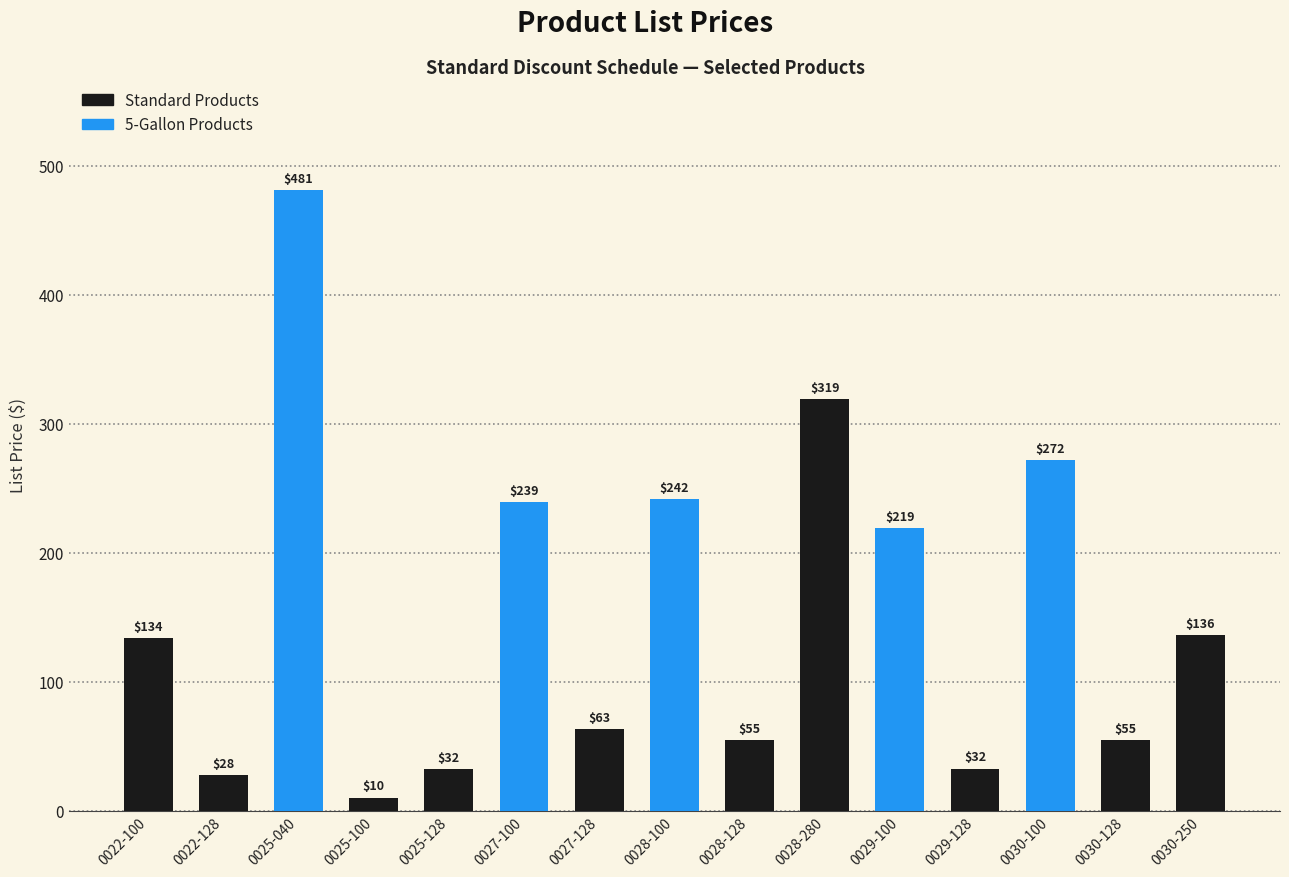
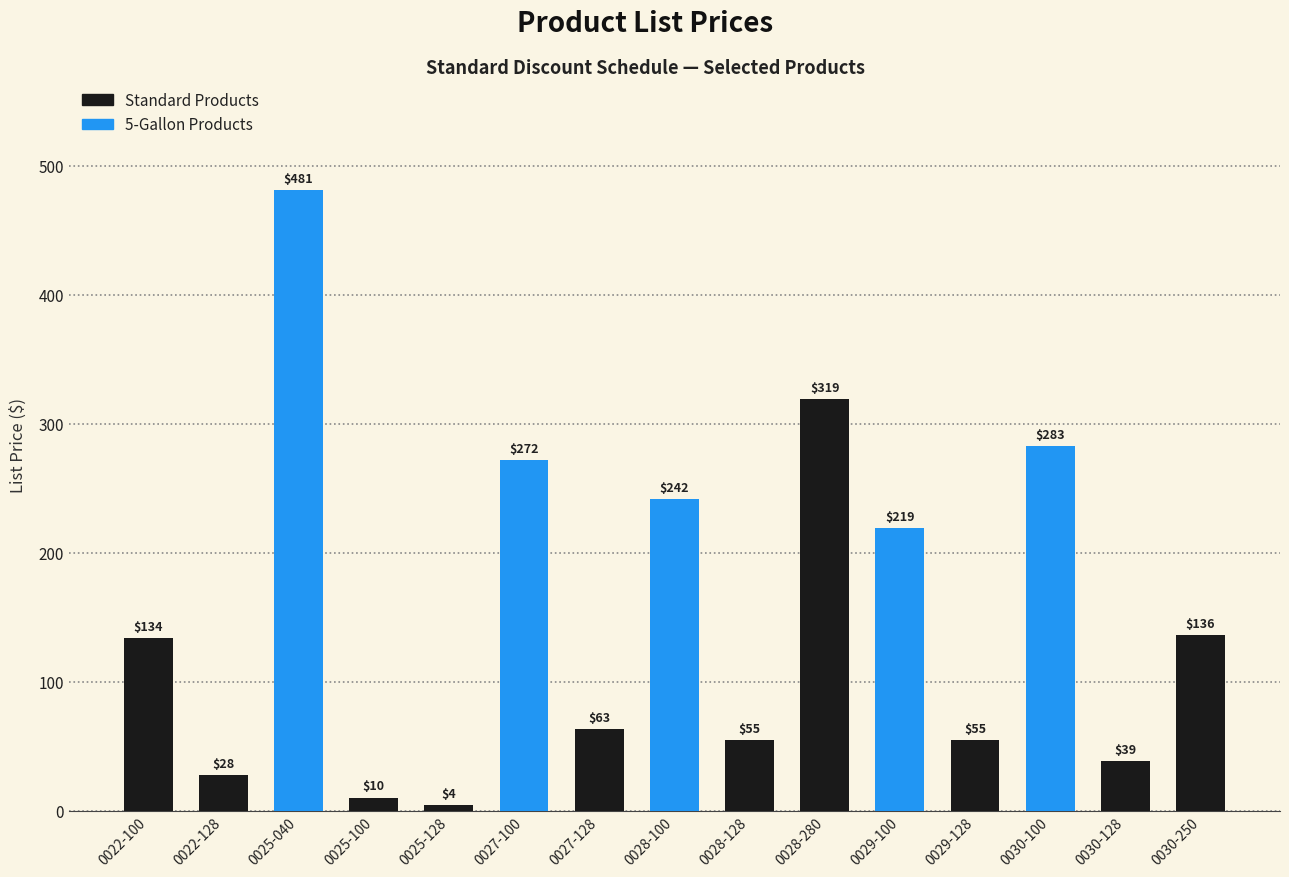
0025-128: $32 -> $4
0027-100: $239 -> $272
0029-128: $32 -> $55
0030-100: $272 -> $283
0030-128: $55 -> $39
